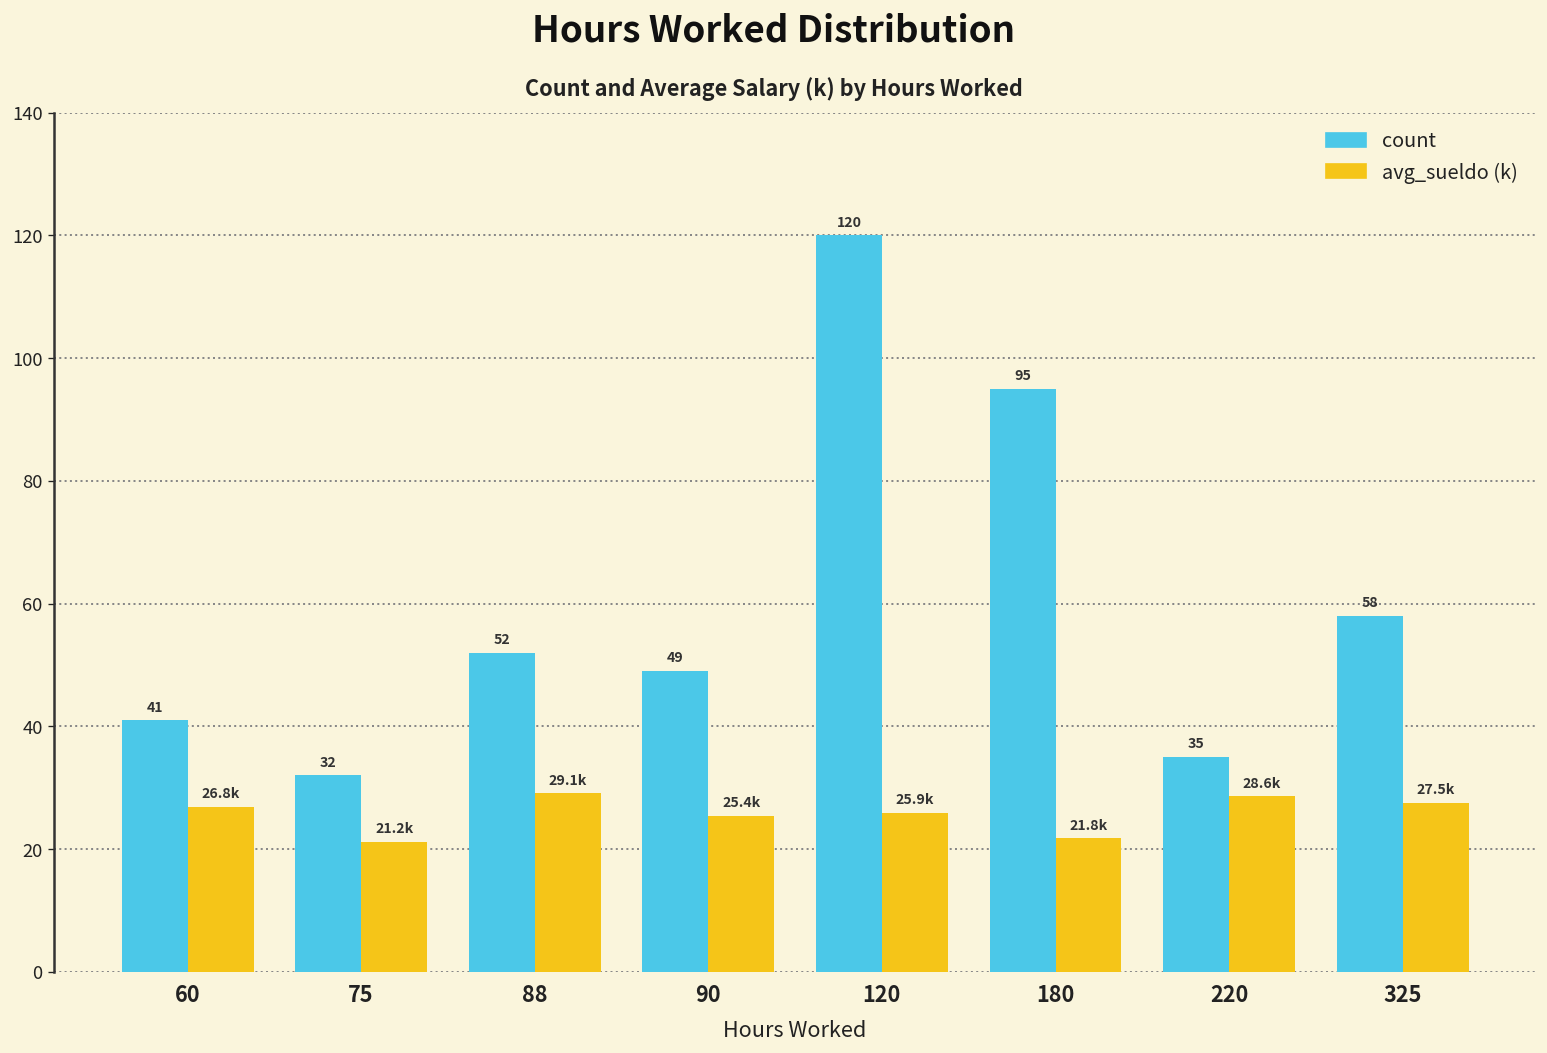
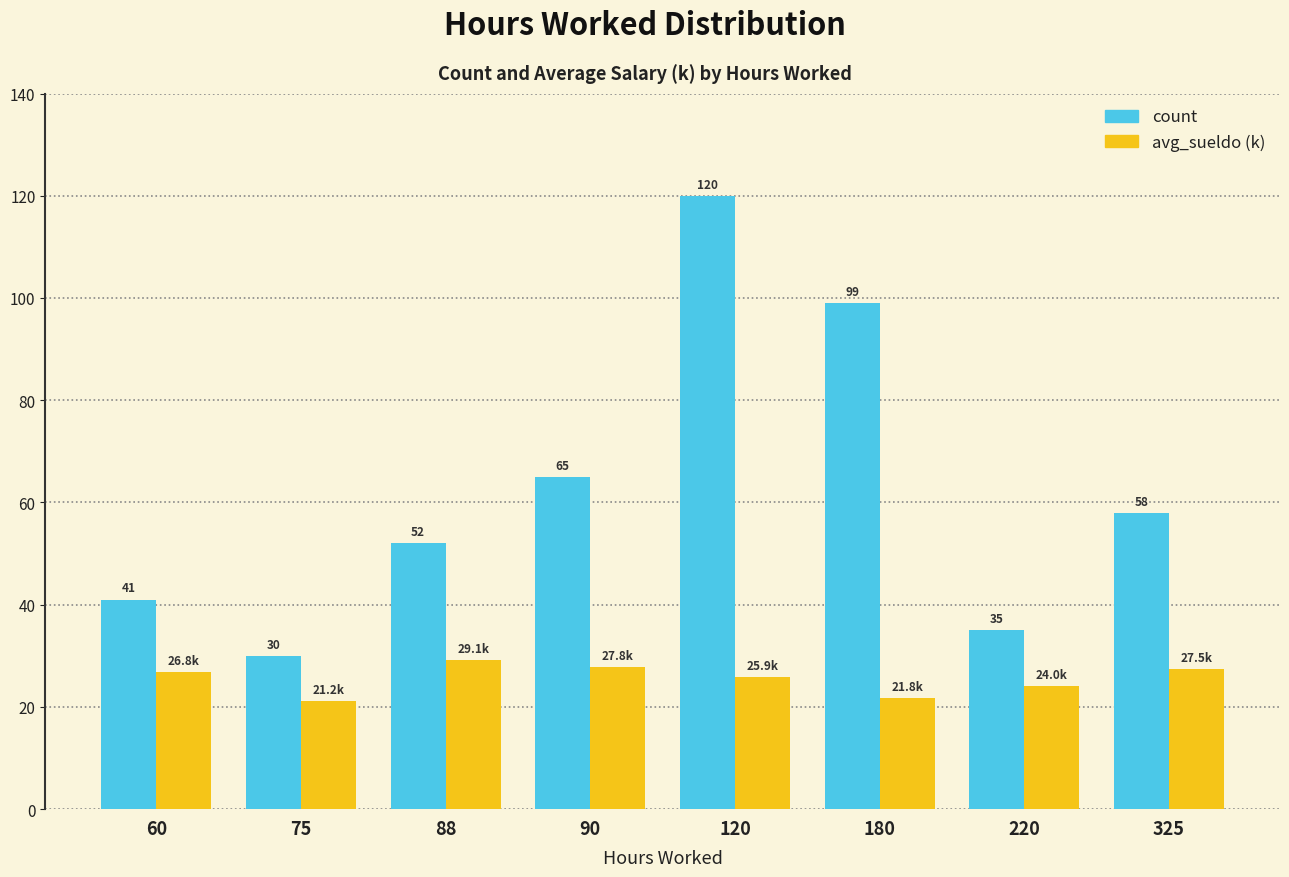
count, 75: 32 -> 30
count, 90: 49 -> 65
avg_sueldo (k), 90: 25.4k -> 27.8k
count, 180: 95 -> 99
avg_sueldo (k), 220: 28.6k -> 24.0k
